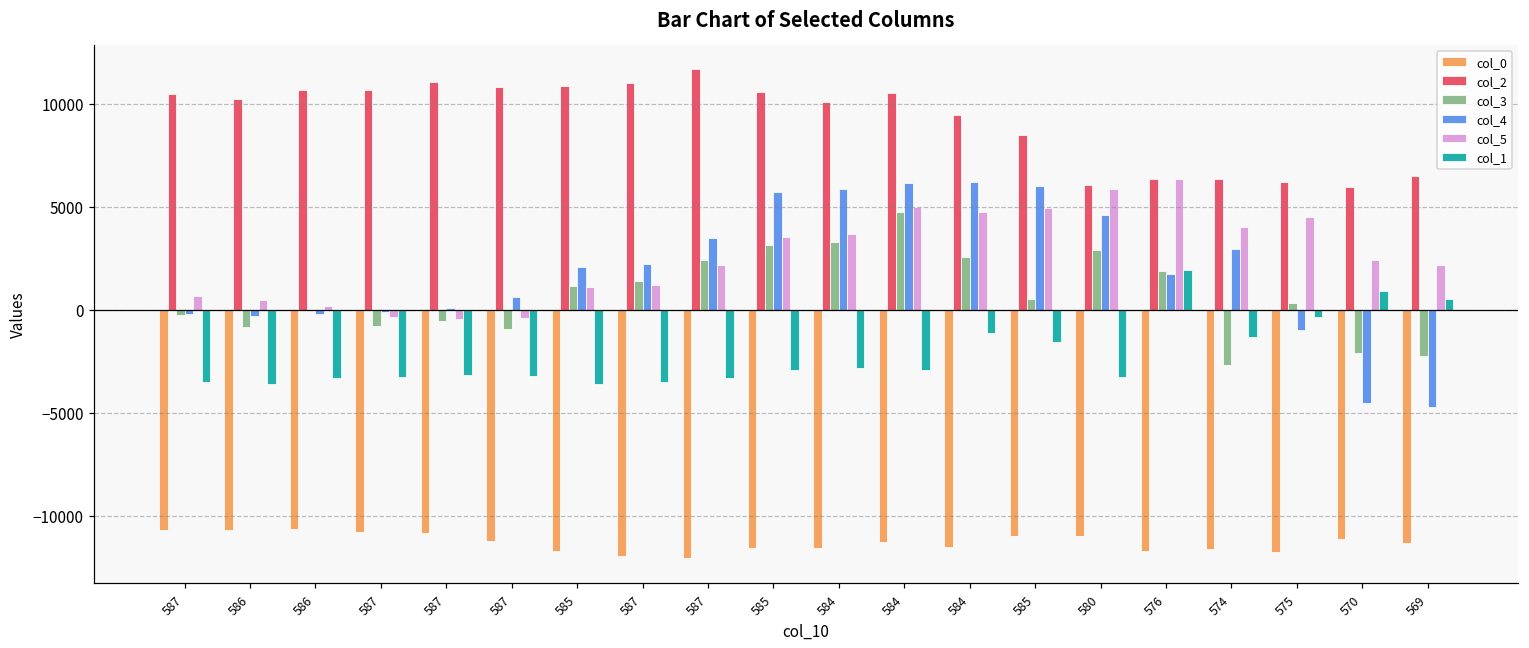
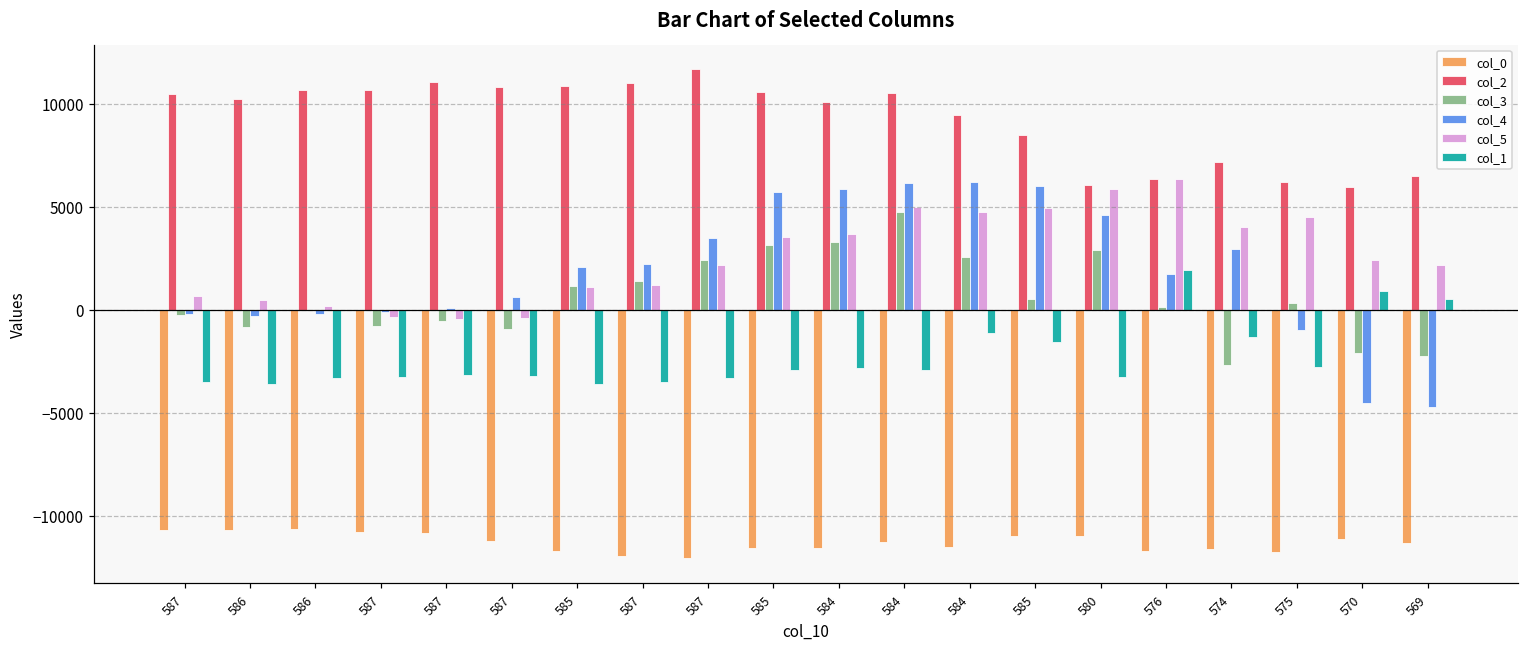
col_3, 576: 1900 -> 100
col_2, 574: 6300 -> 7200
col_1, 575: -400 -> -2800
